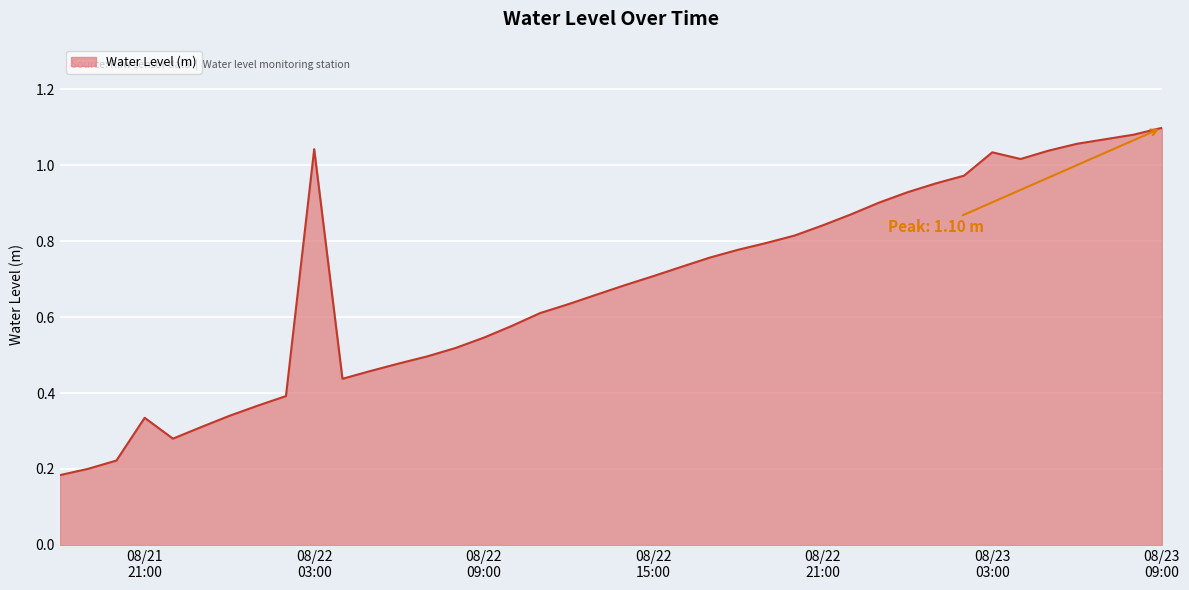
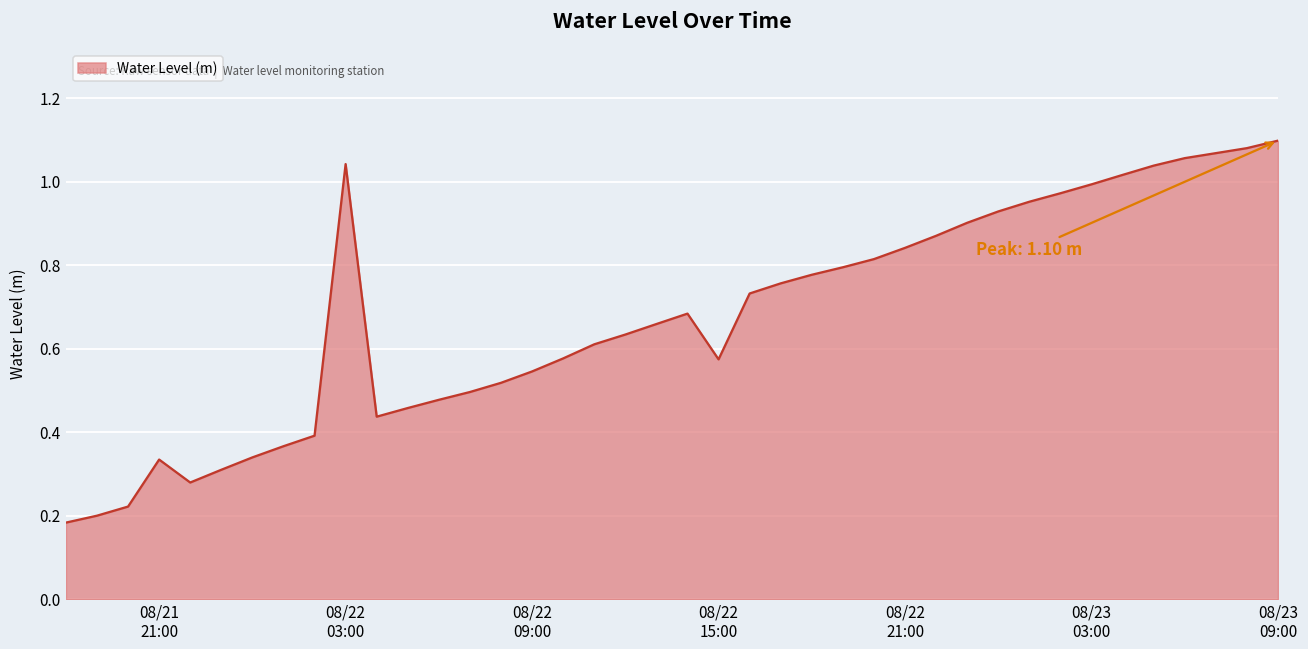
08/22 15:00: 0.71 -> 0.57
08/23 03:00: 1.03 -> 0.99
